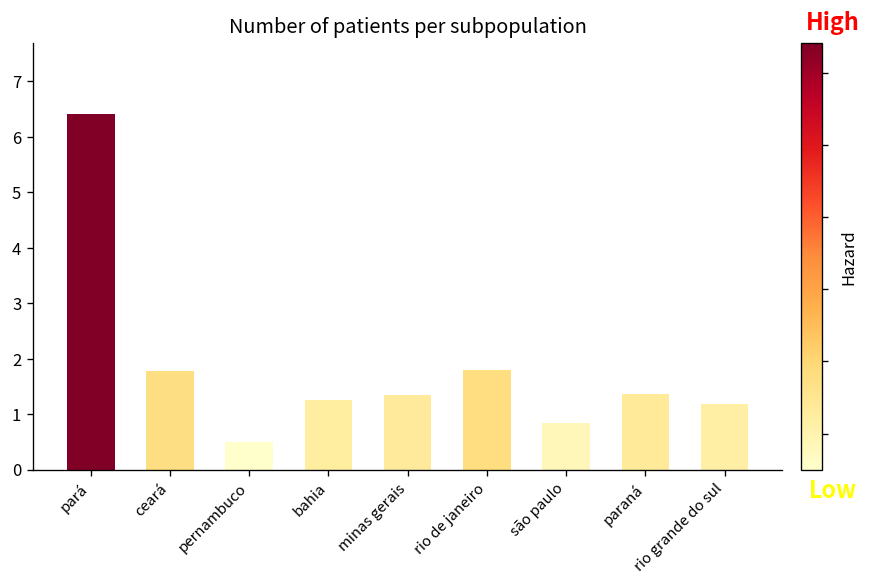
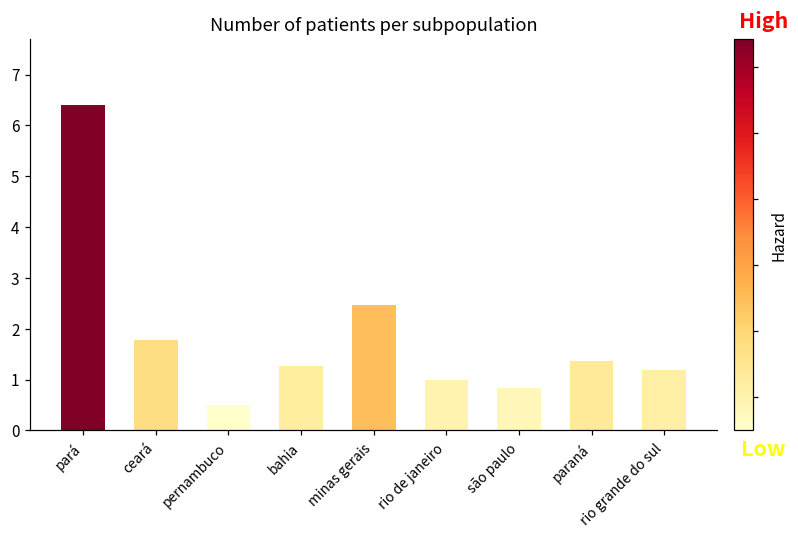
minas gerais: 1.4 -> 2.5
rio de janeiro: 1.8 -> 1.0
